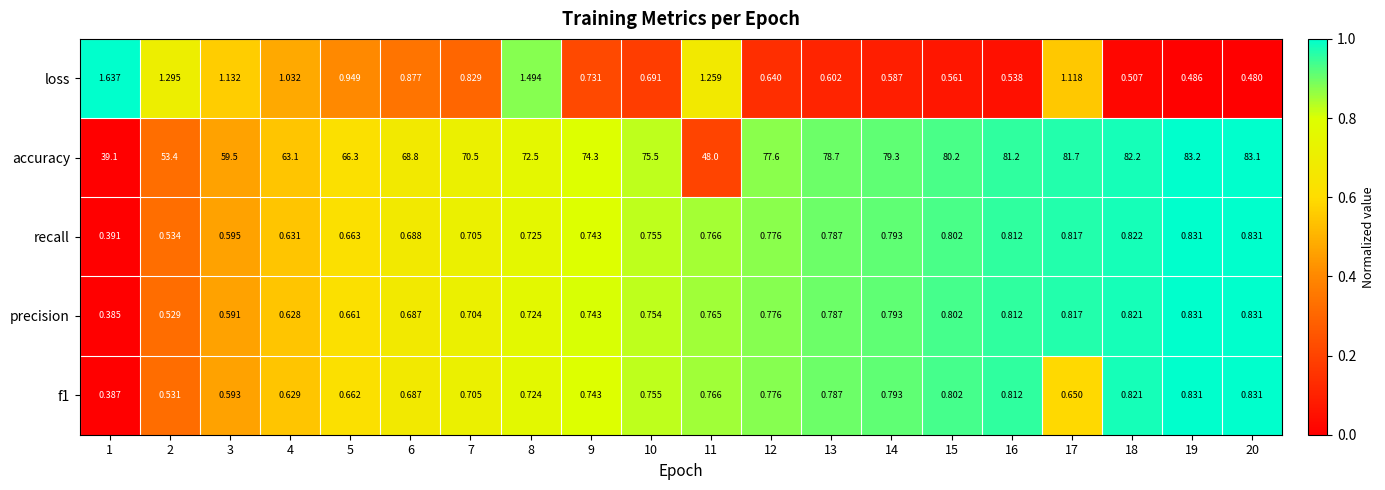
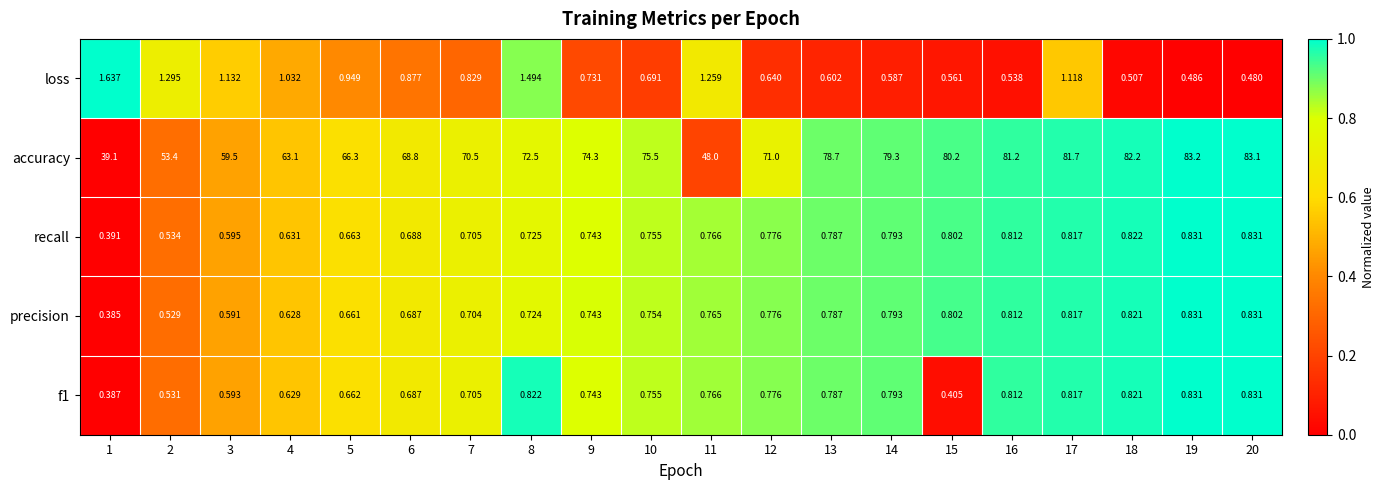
accuracy, 12: 77.6 -> 71.0
f1, 8: 0.724 -> 0.822
f1, 15: 0.802 -> 0.405
f1, 17: 0.650 -> 0.817
